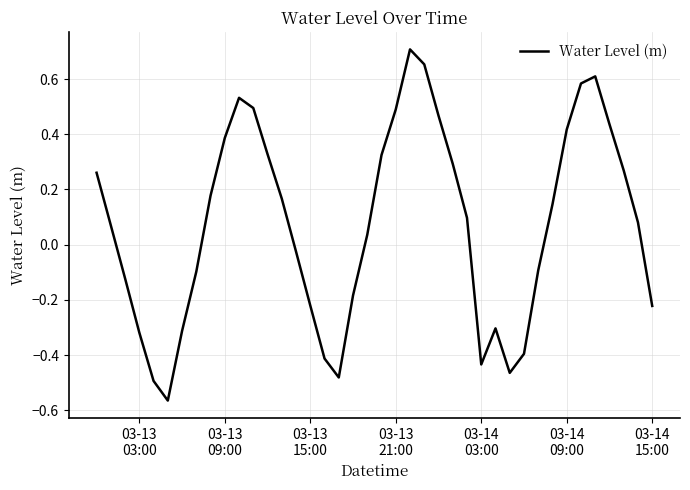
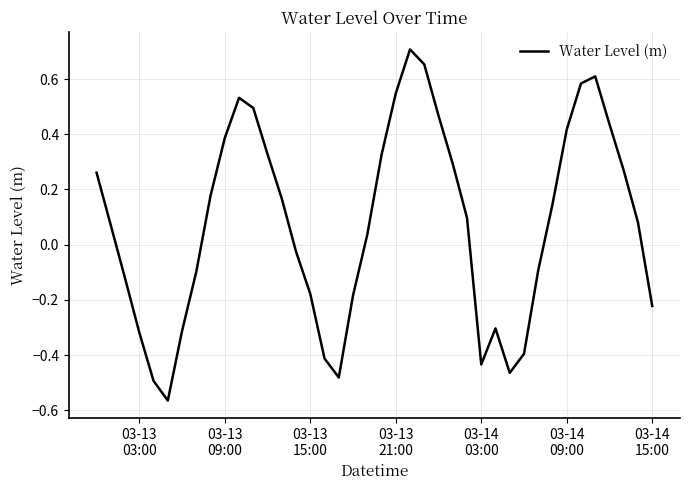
03-13 15:00: -0.22 -> -0.18
03-13 21:00: 0.49 -> 0.55
